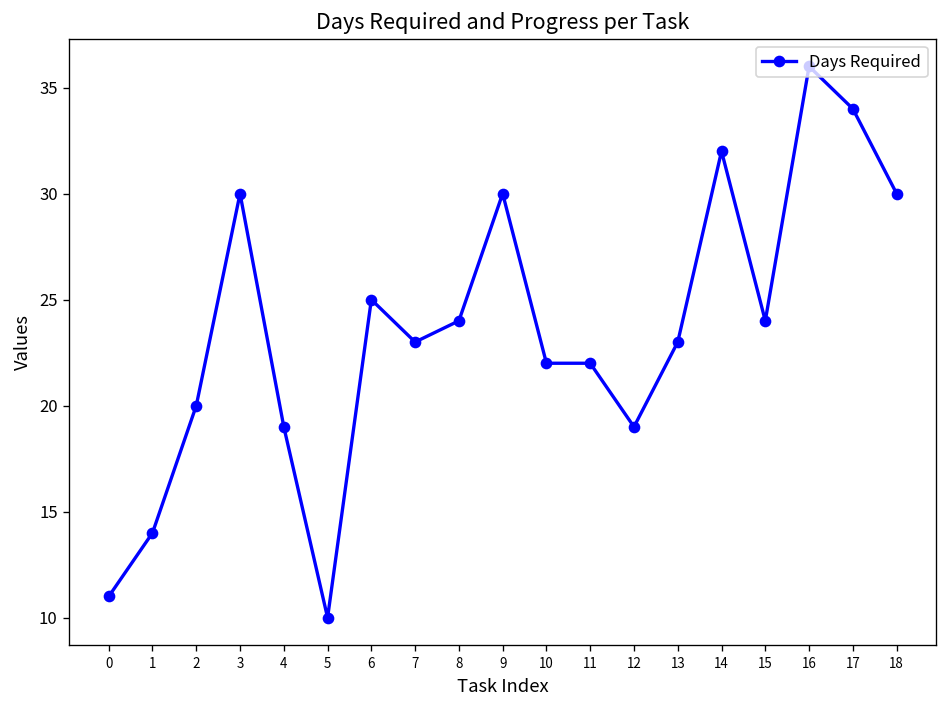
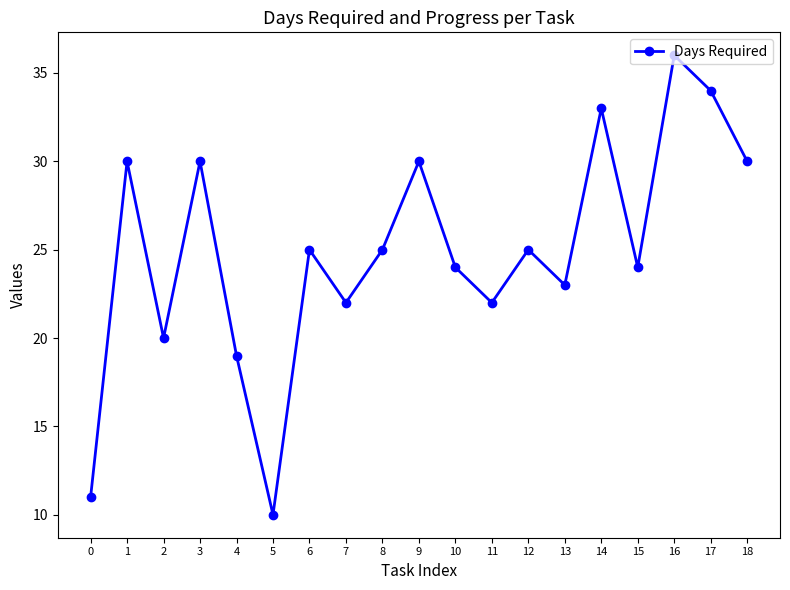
1: 14 -> 30
7: 23 -> 22
8: 24 -> 25
10: 22 -> 24
12: 19 -> 25
14: 32 -> 33
